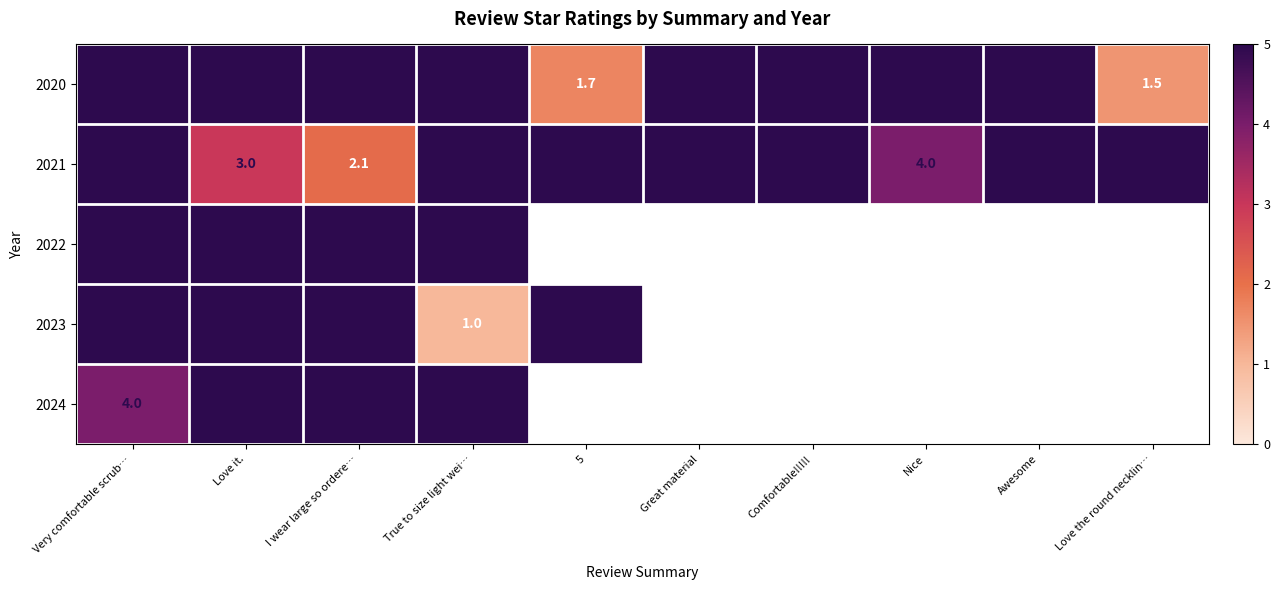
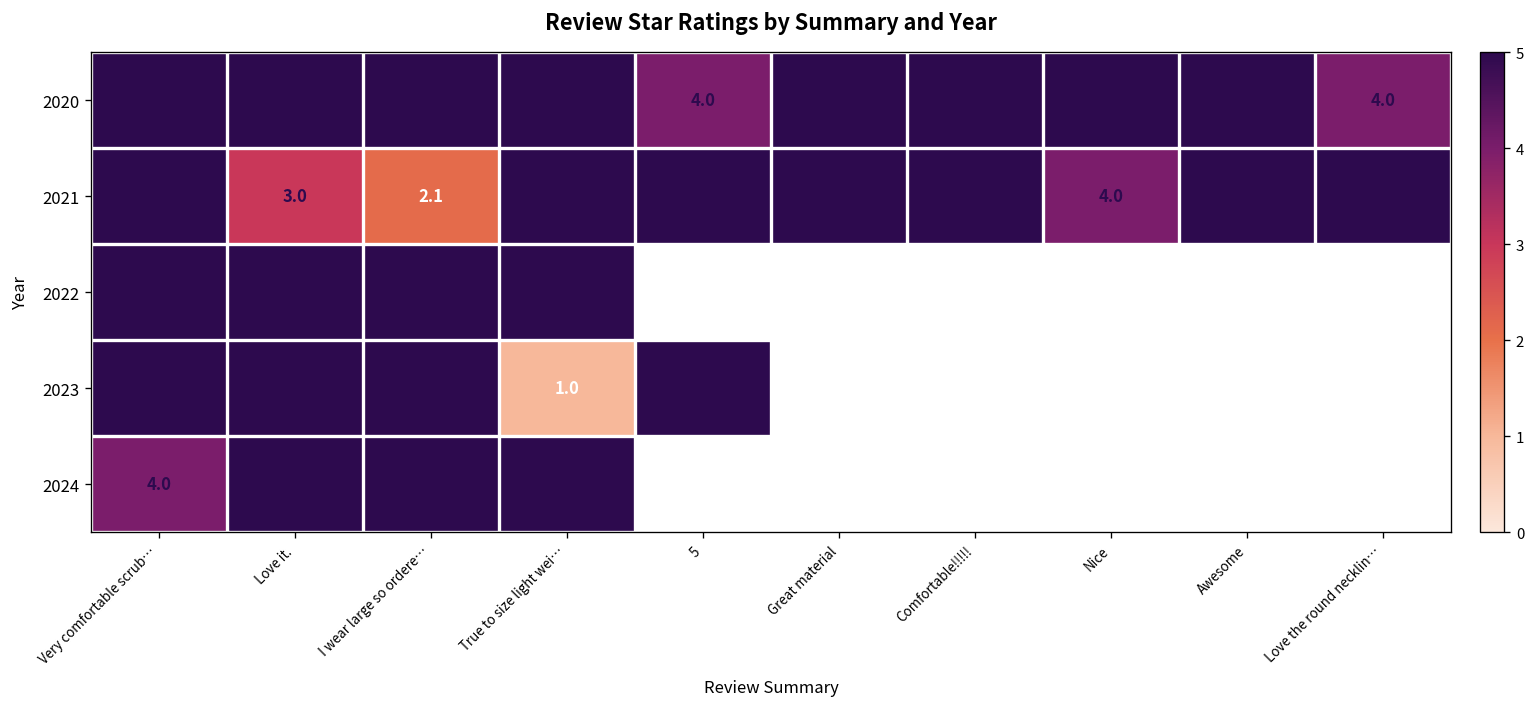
2020, 5: 1.7 -> 4.0
2020, Love the round necklin…: 1.5 -> 4.0
